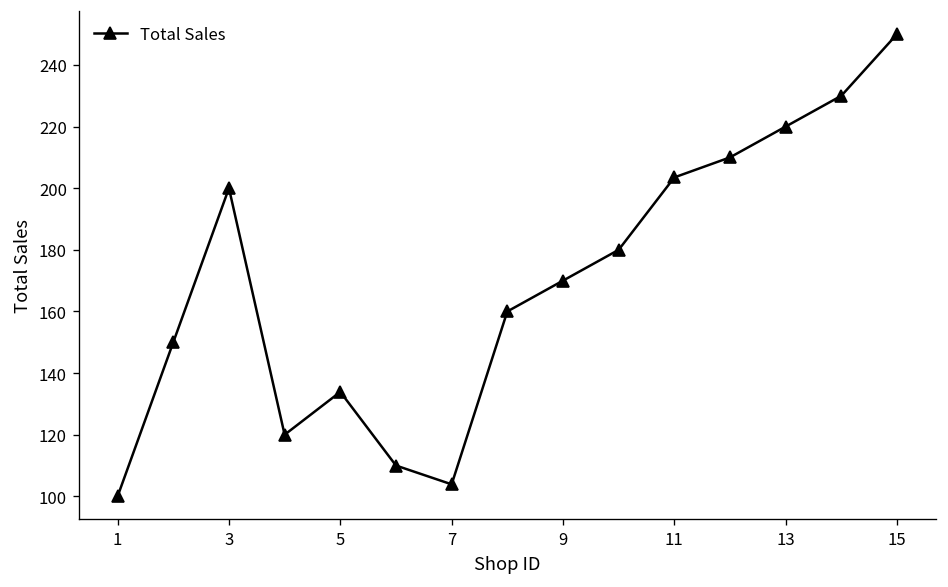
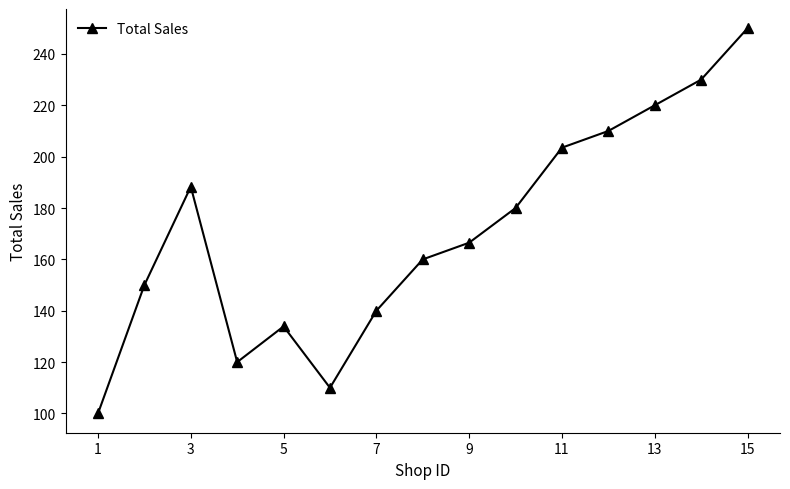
3: 200 -> 188
7: 104 -> 140
9: 170 -> 167
